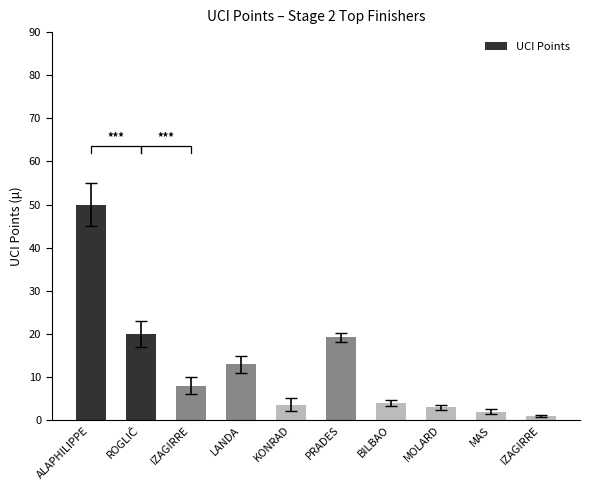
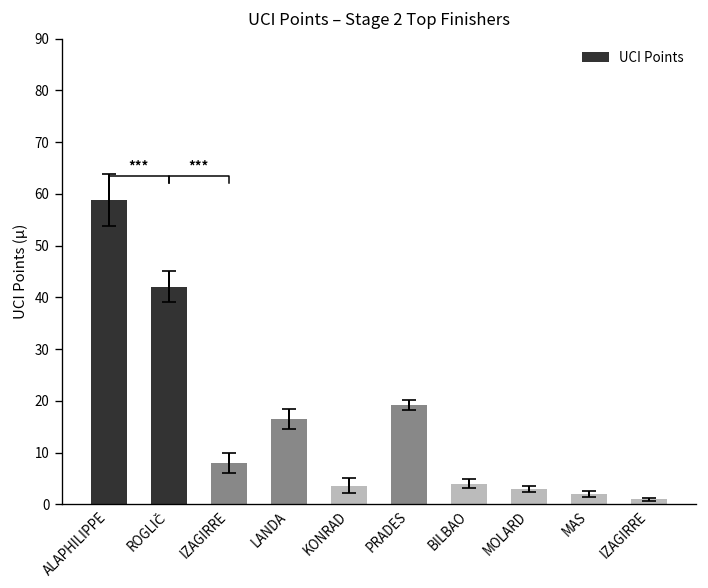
UCI Points, ALAPHILIPPE: 50 -> 59
UCI Points, ROGLIČ: 20 -> 42
UCI Points, LANDA: 13 -> 17
